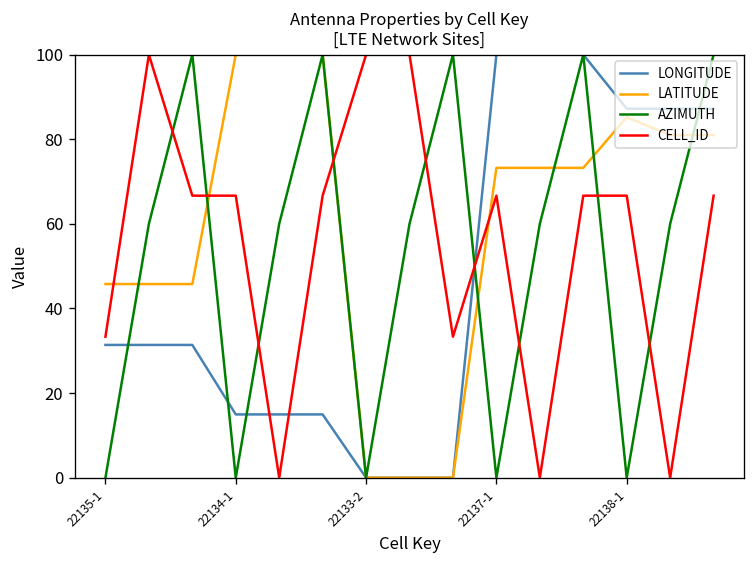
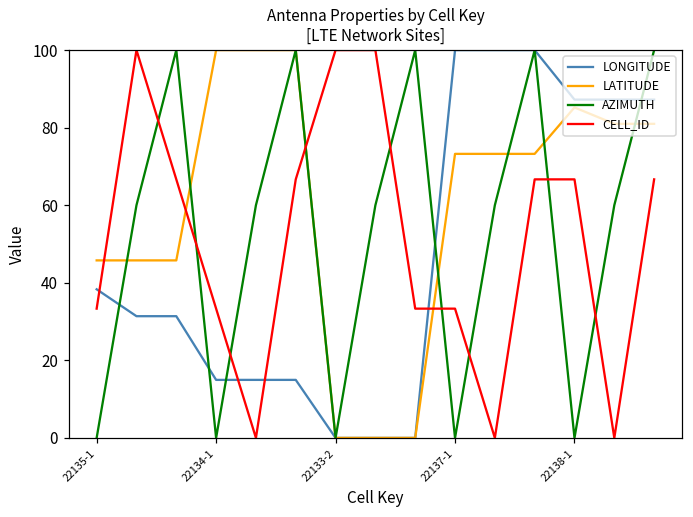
LONGITUDE, 22135-1: 31 -> 38
CELL_ID, 22134-1: 67 -> 33
CELL_ID, 22137-1: 67 -> 33
